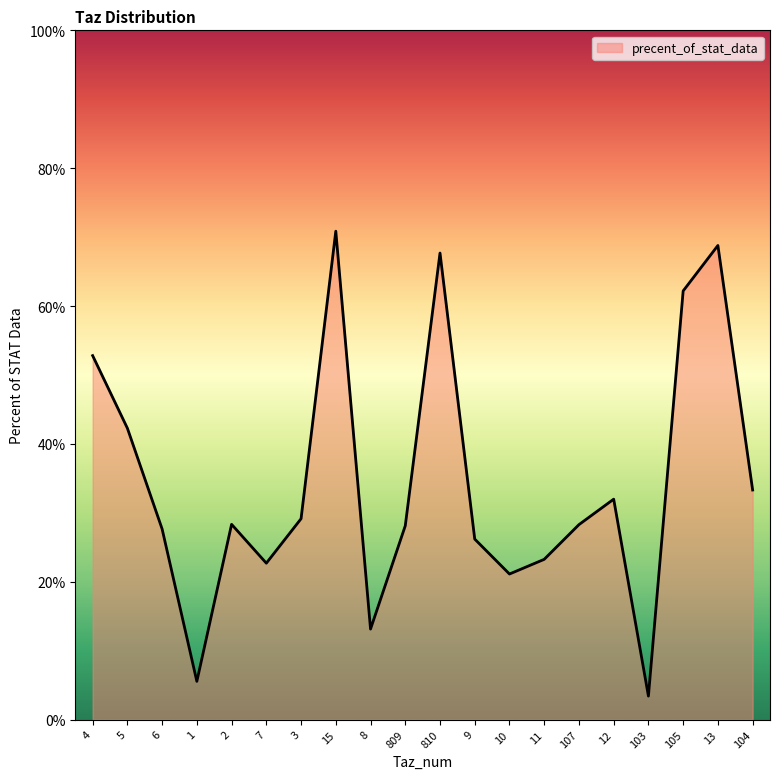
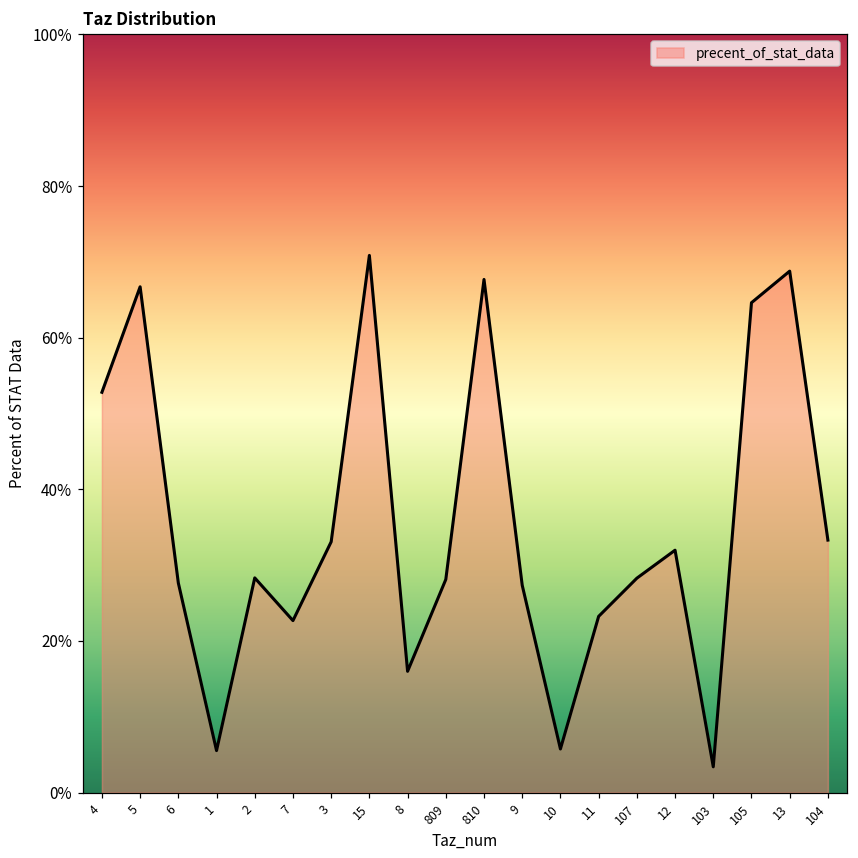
5: 42% -> 67%
3: 29% -> 33%
8: 13% -> 16%
9: 26% -> 27%
10: 21% -> 6%
105: 62% -> 65%
